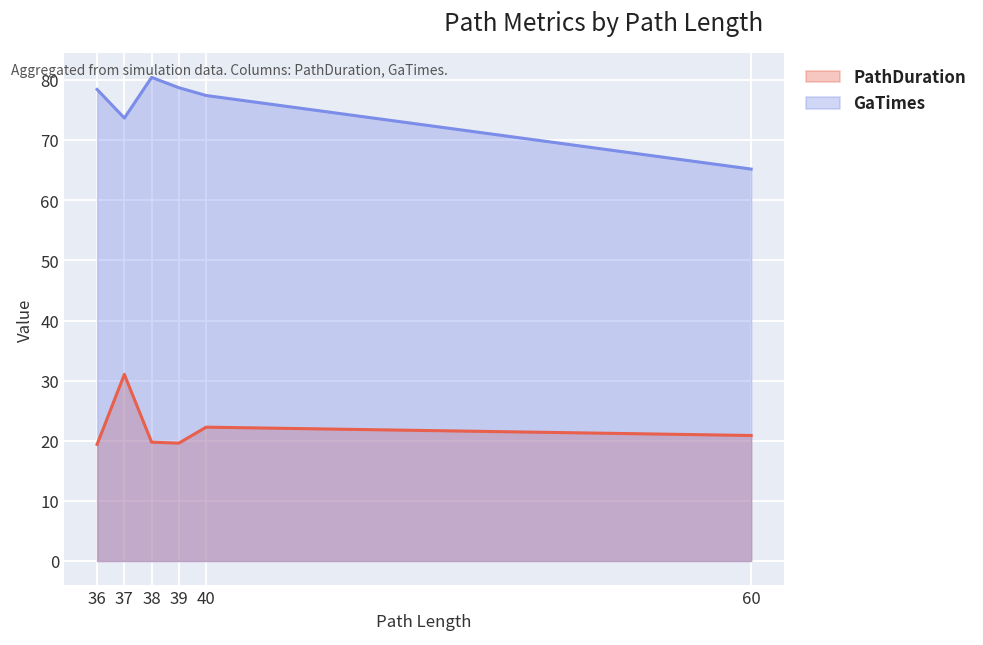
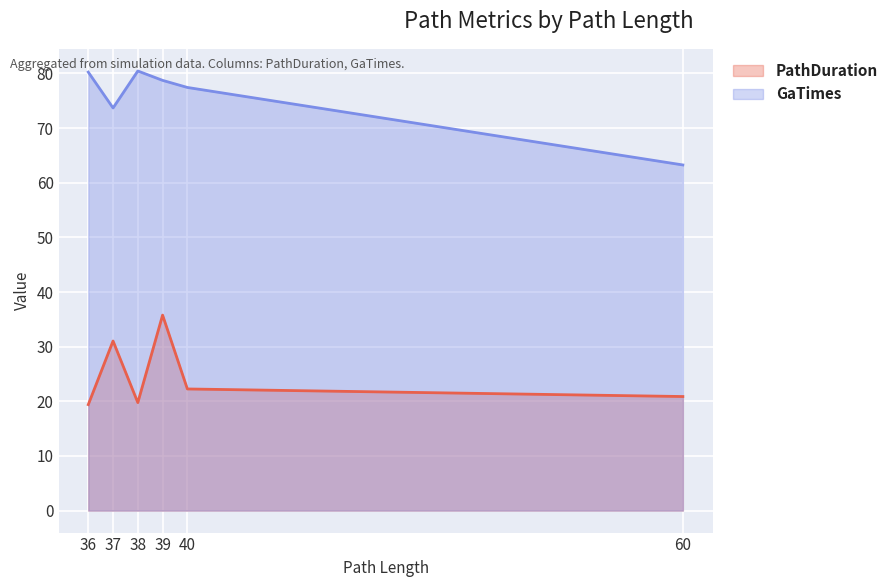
GaTimes, 36: 78 -> 80
PathDuration, 39: 20 -> 36
GaTimes, 60: 65 -> 63
